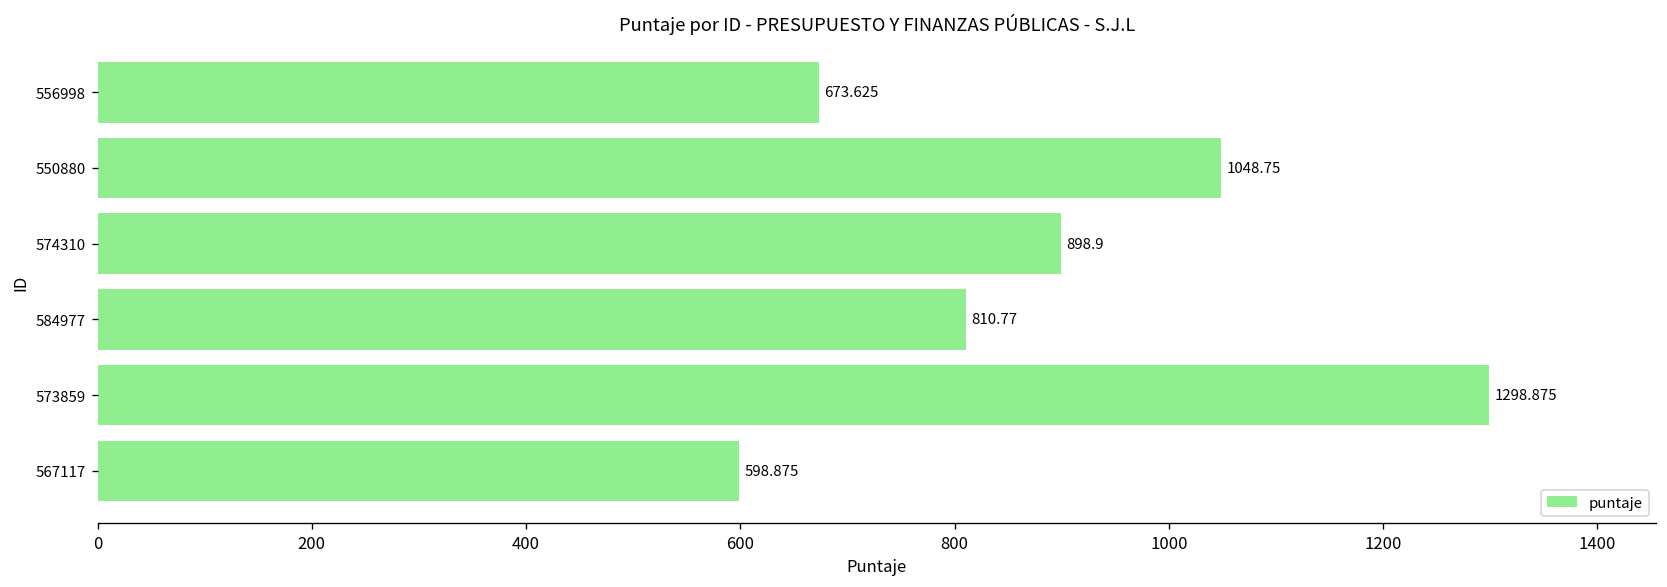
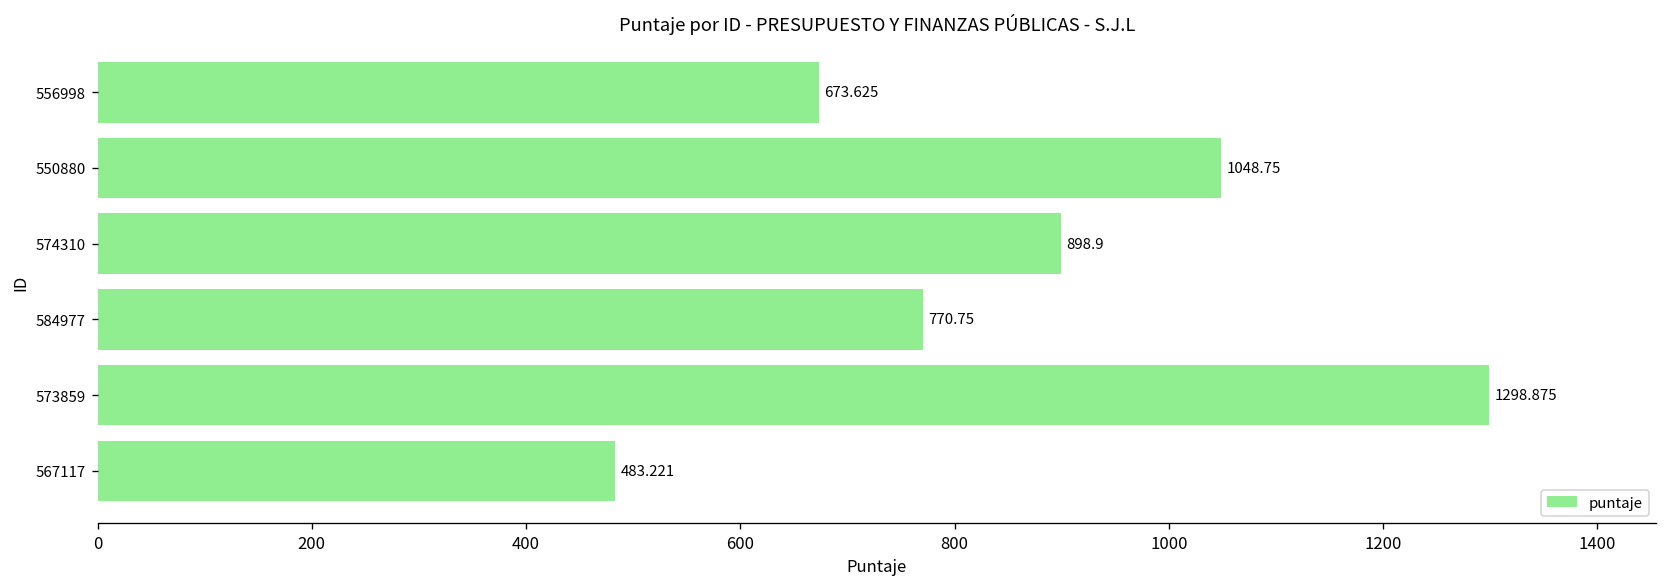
584977: 810.77 -> 770.75
567117: 598.875 -> 483.221
